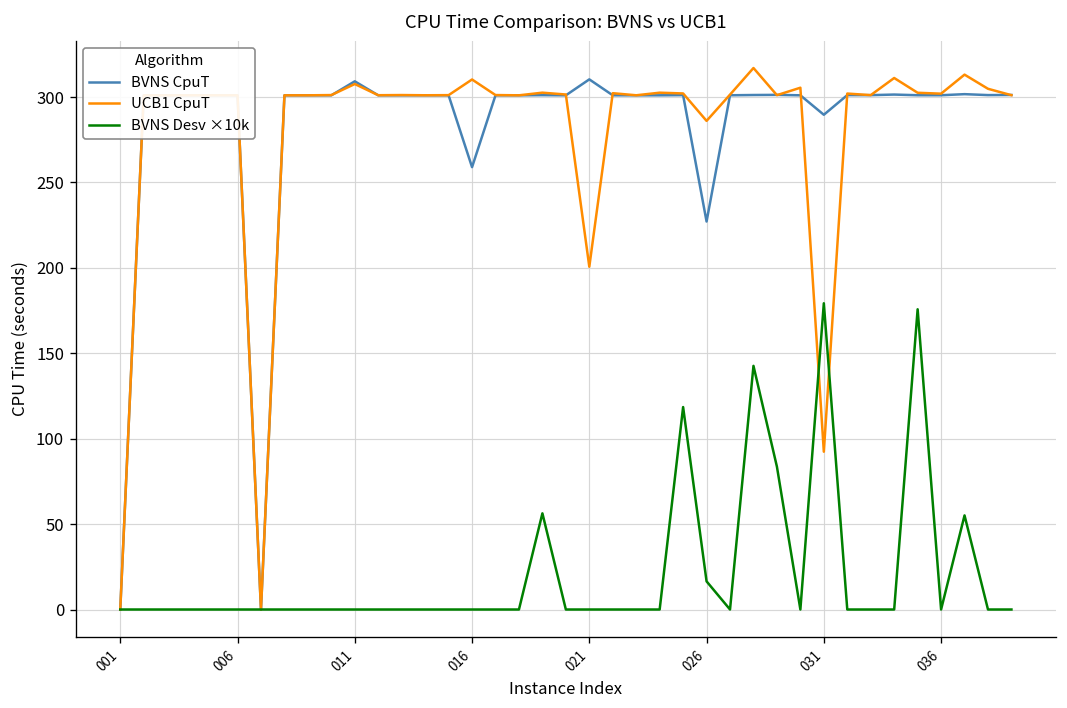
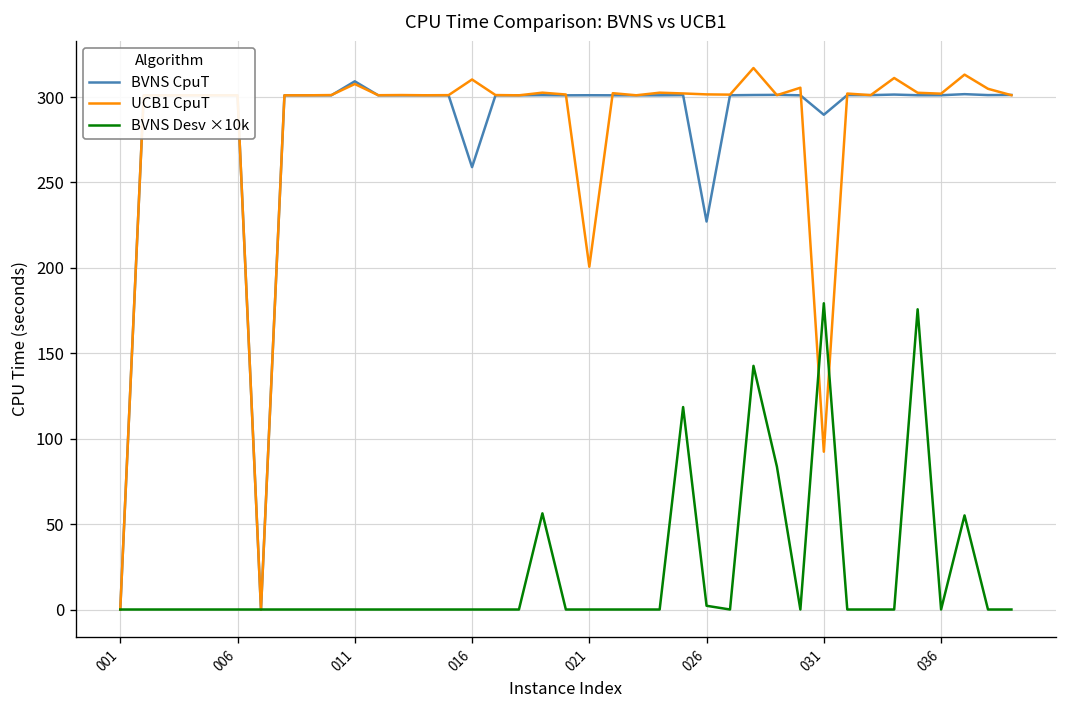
BVNS CpuT, 021: 310 -> 301
UCB1 CpuT, 026: 286 -> 302
BVNS Desv ×10k, 026: 16 -> 2
